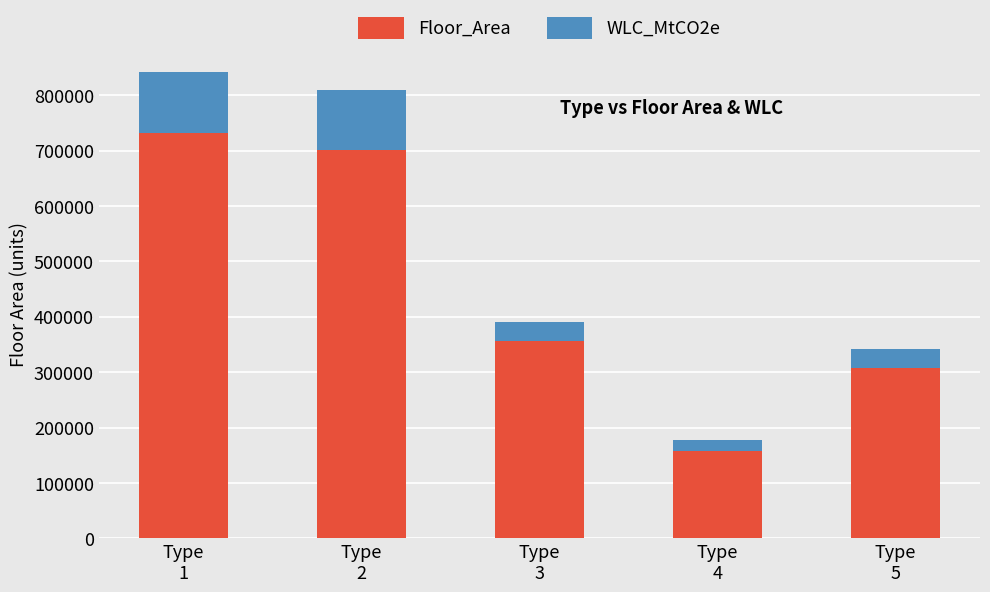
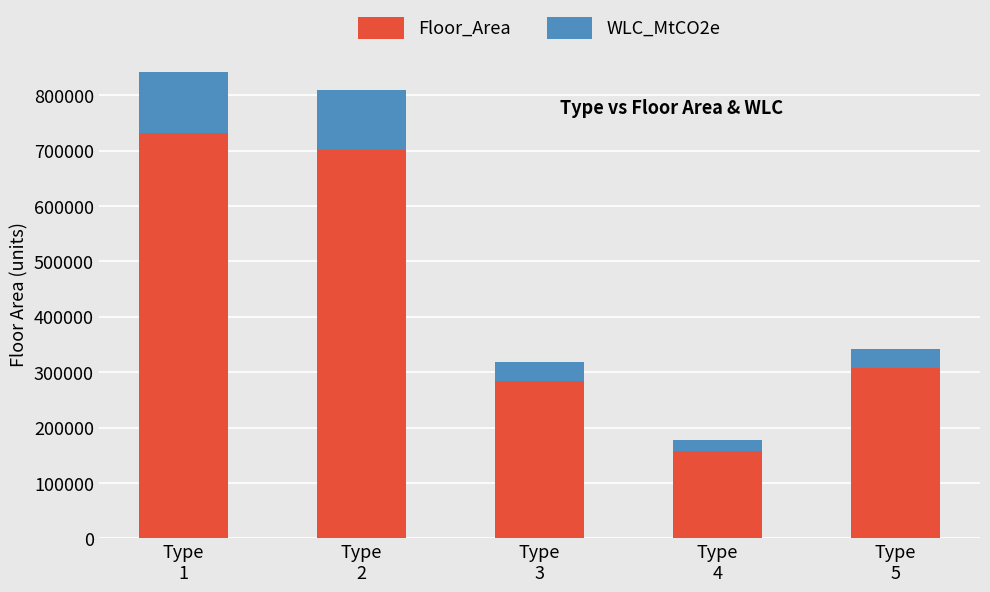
Floor_Area, Type 3: 360000 -> 280000
